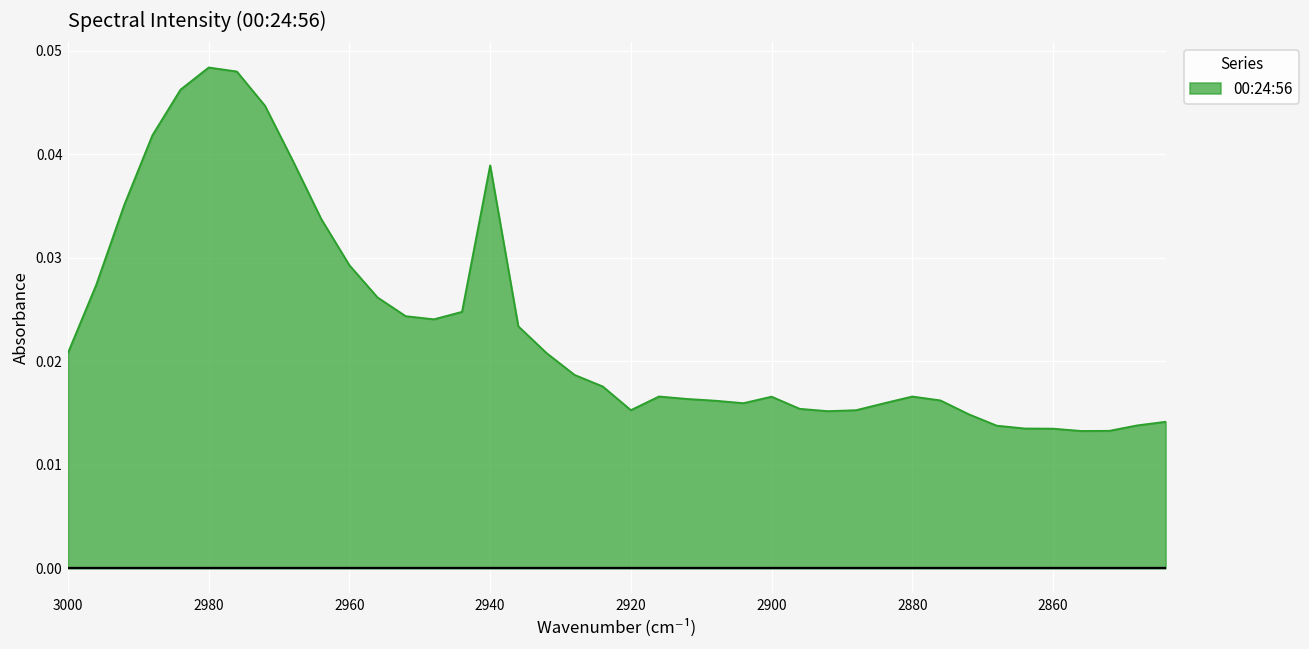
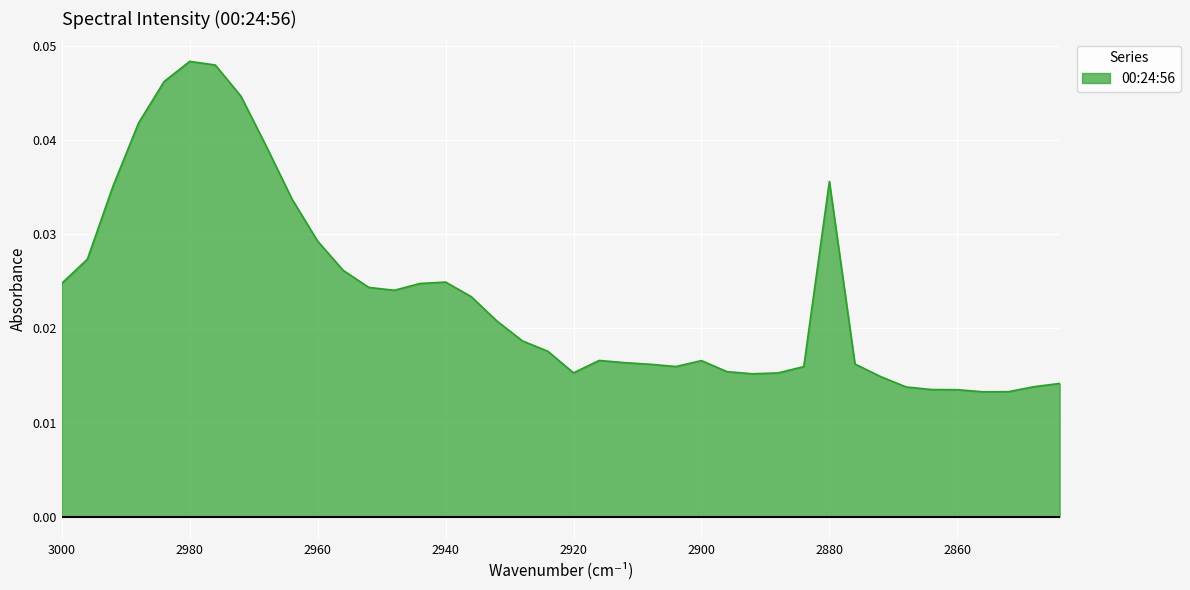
3000: 0.021 -> 0.025
2940: 0.039 -> 0.025
2880: 0.017 -> 0.036
